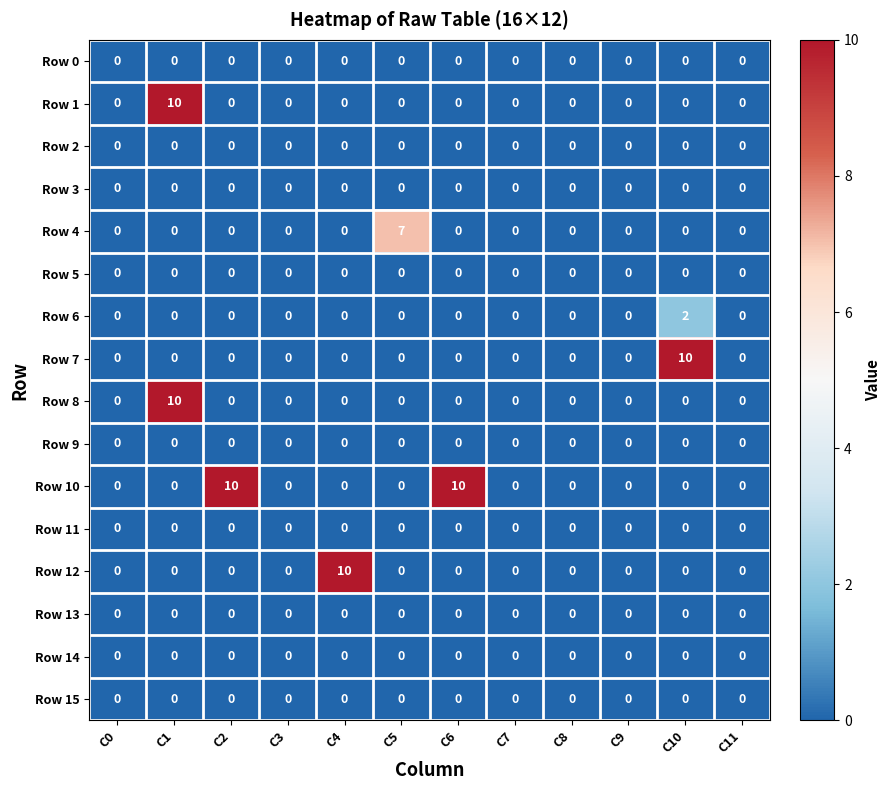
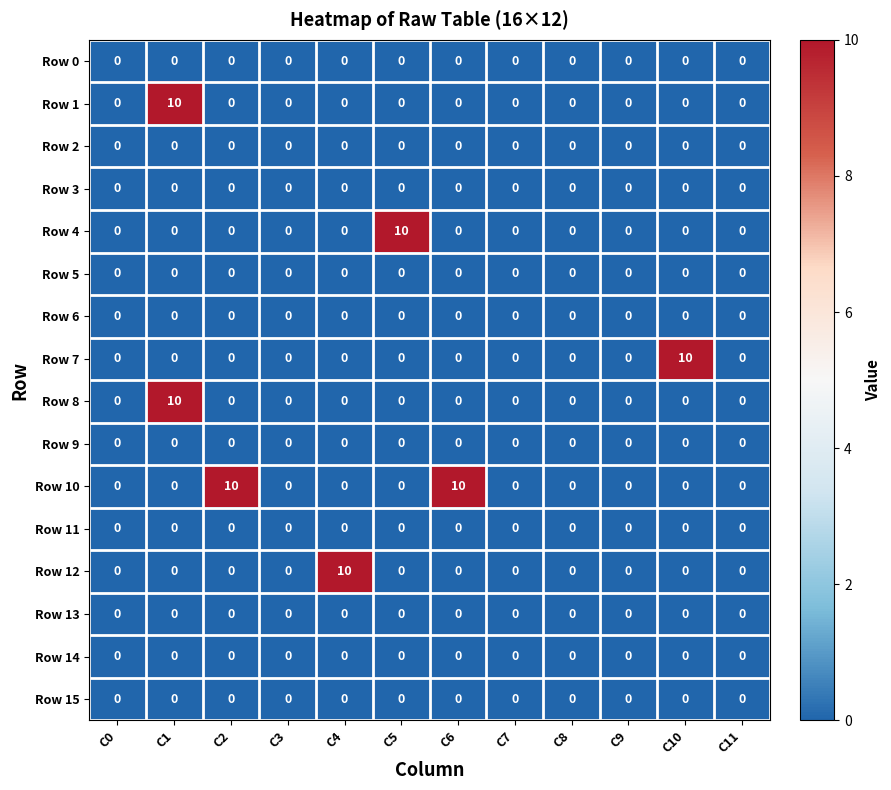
Row 4, C5: 7 -> 10
Row 6, C10: 2 -> 0
